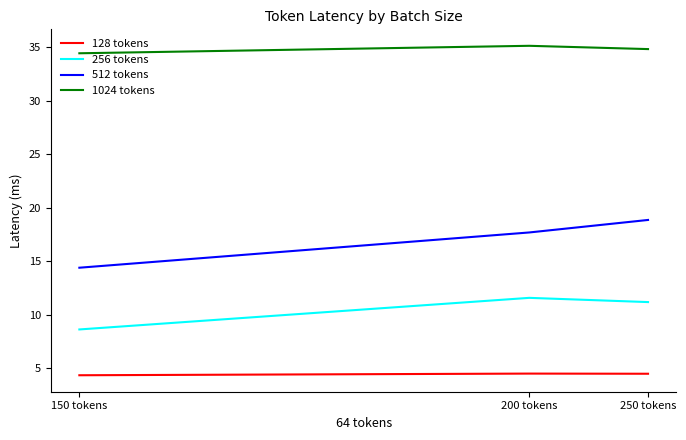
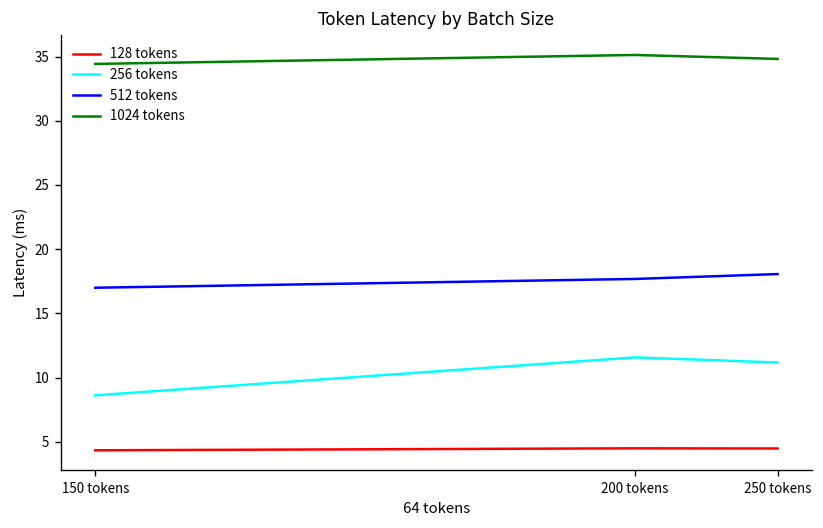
512 tokens, 150 tokens: 14.4 -> 17.0
512 tokens, 250 tokens: 18.8 -> 18.1
